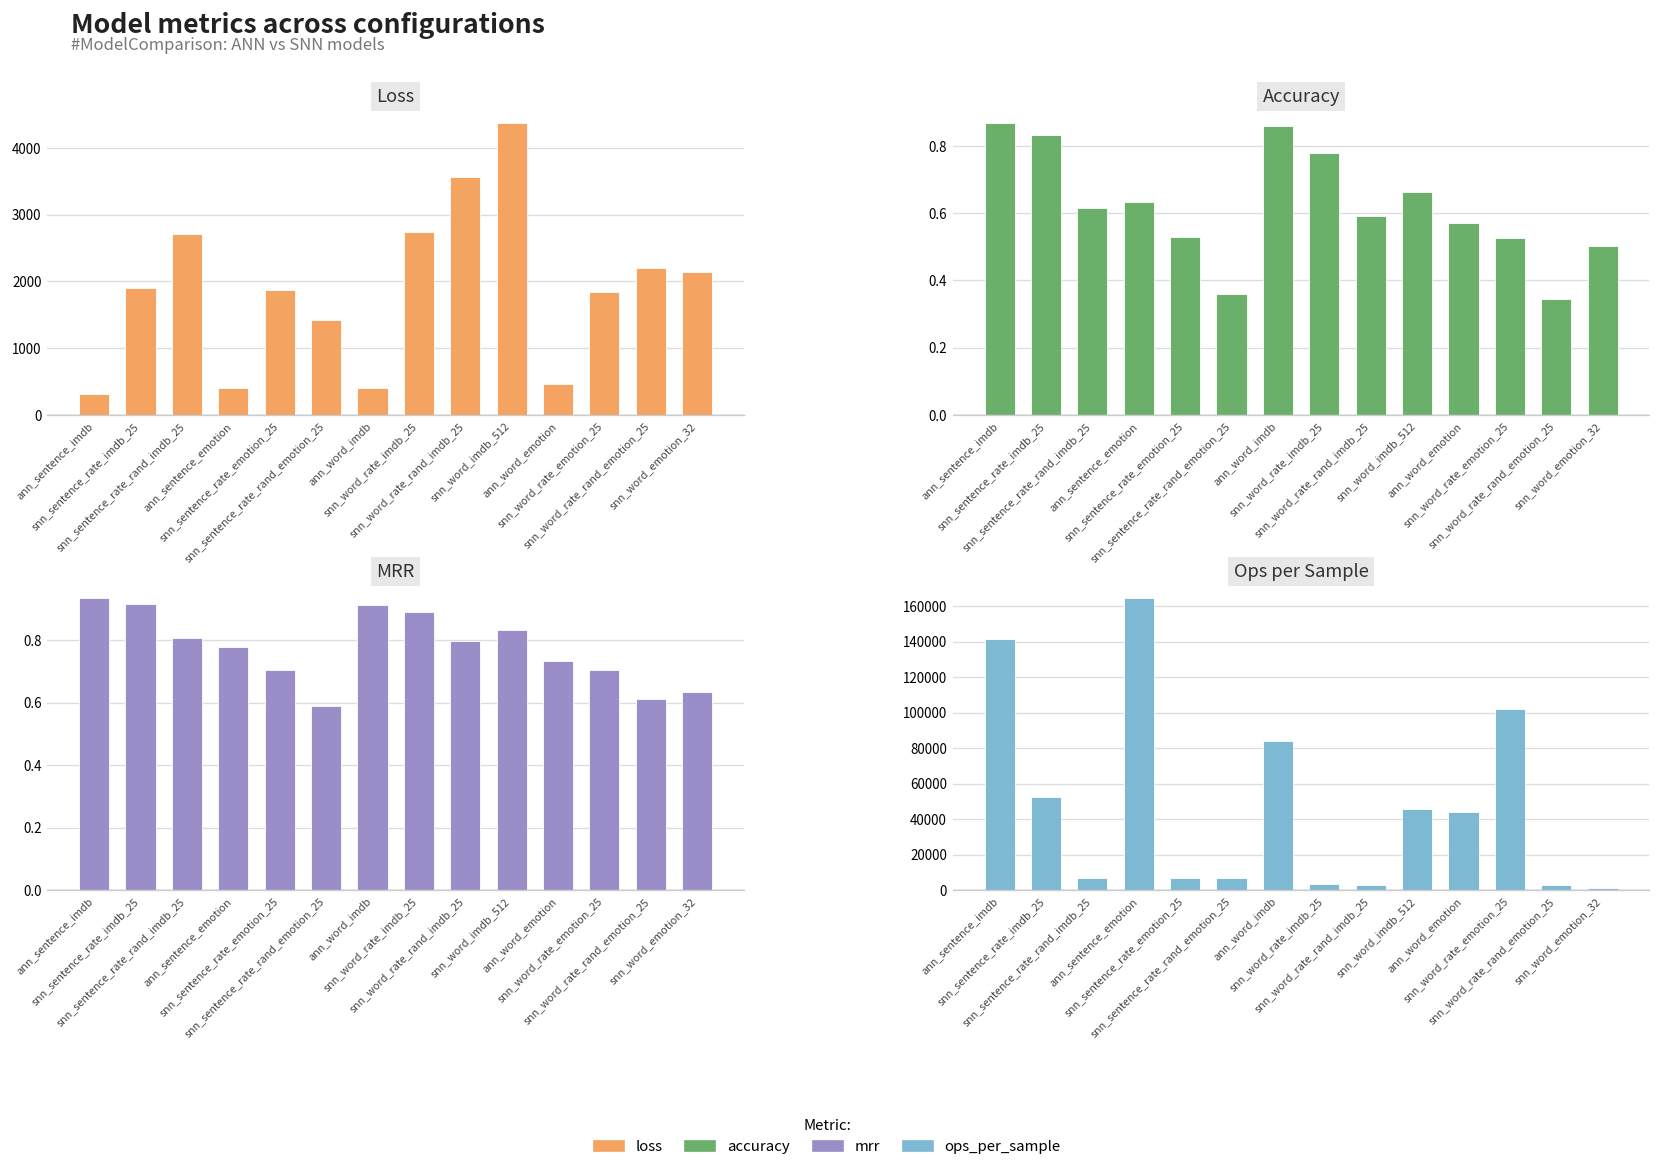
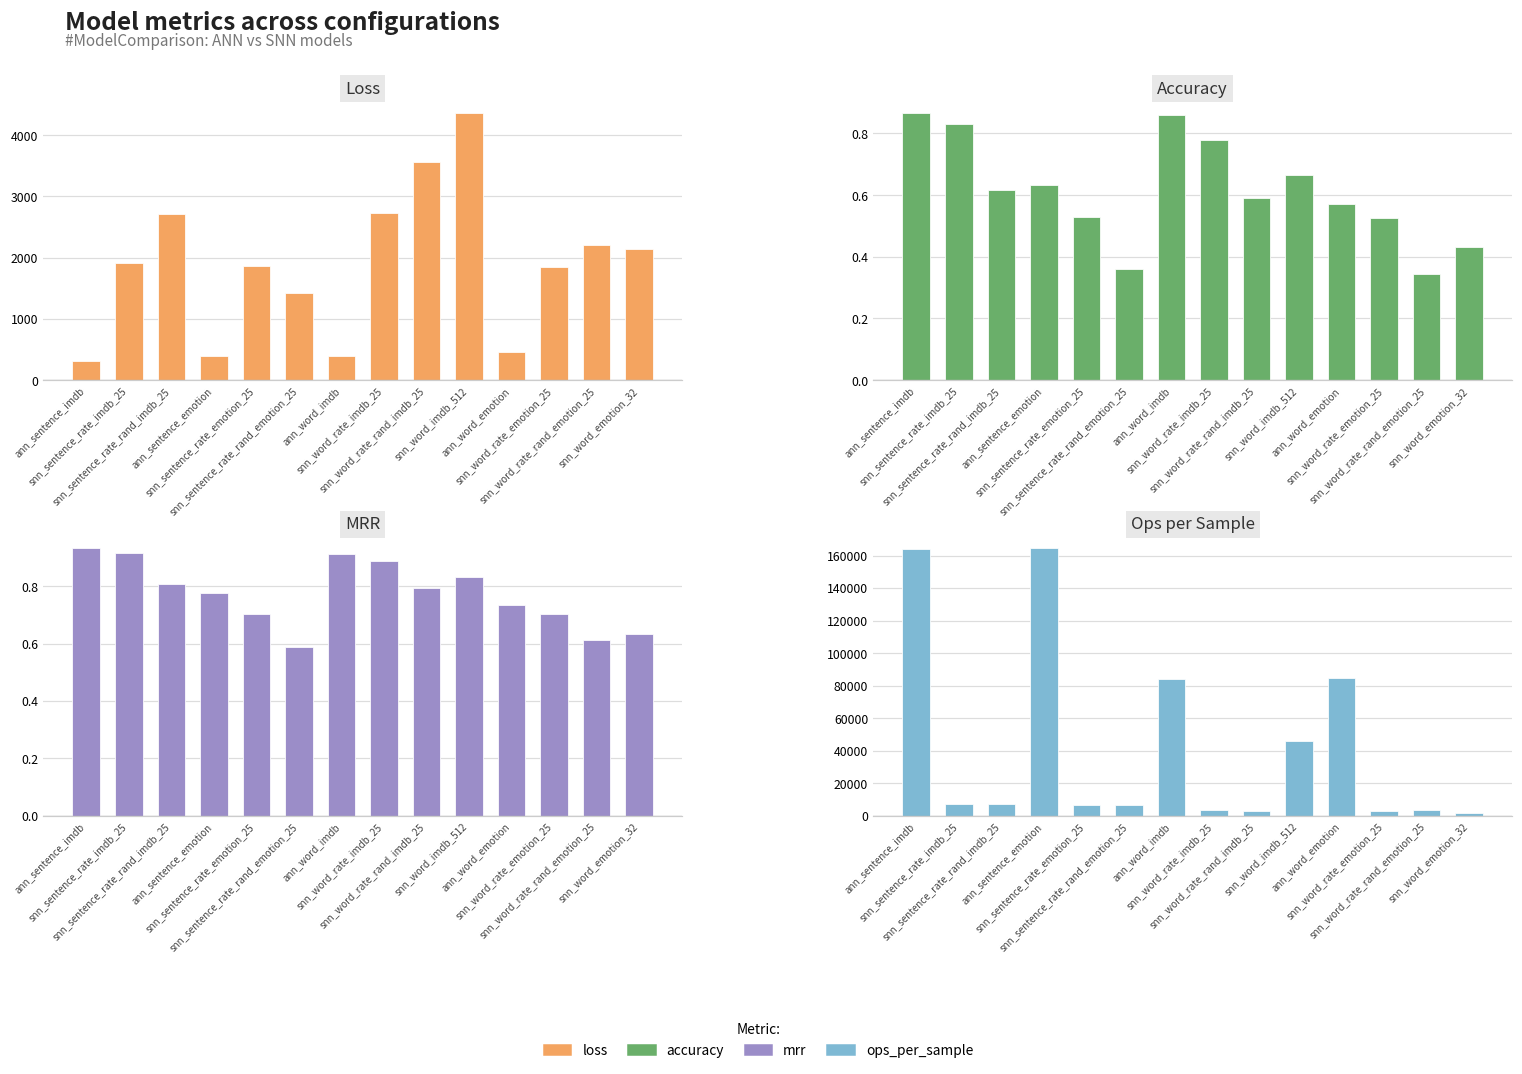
Accuracy, snn_word_emotion_32: 0.50 -> 0.43
Ops per Sample, ann_sentence_imdb: 142000 -> 164000
Ops per Sample, snn_sentence_rate_imdb_25: 53000 -> 7000
Ops per Sample, ann_word_emotion: 44000 -> 85000
Ops per Sample, snn_word_rate_emotion_25: 102000 -> 3000
